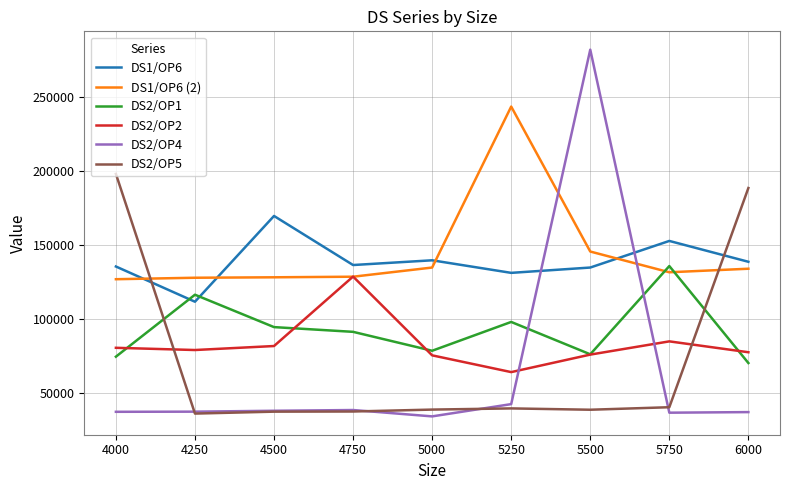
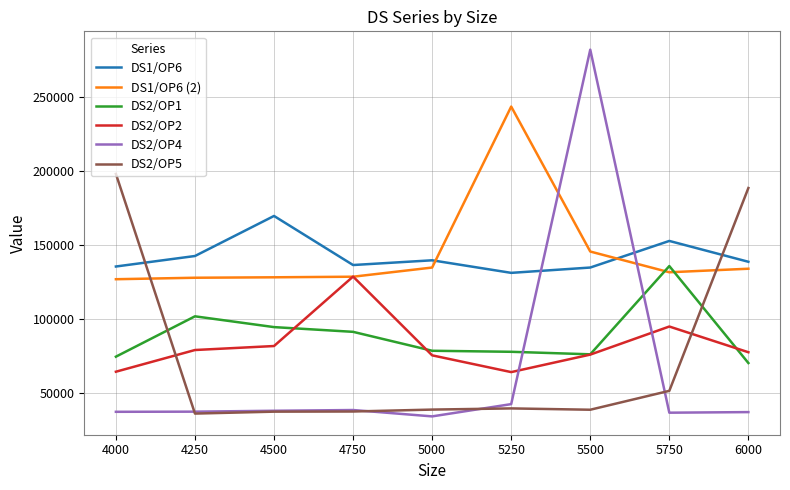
DS2/OP2, 4000: 80000 -> 64000
DS1/OP6, 4250: 112000 -> 143000
DS2/OP1, 4250: 116000 -> 102000
DS2/OP1, 5250: 98000 -> 78000
DS2/OP2, 5750: 85000 -> 95000
DS2/OP5, 5750: 40000 -> 51000
